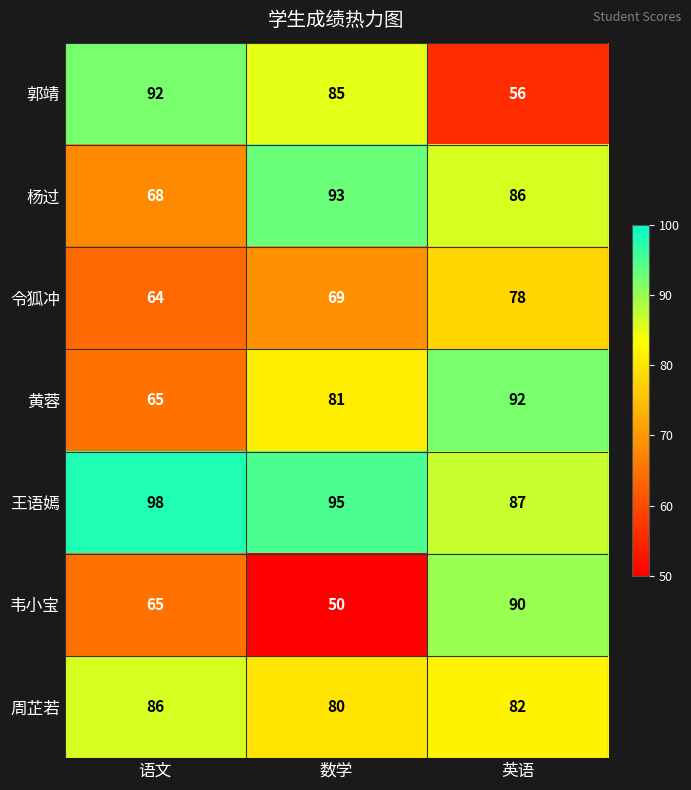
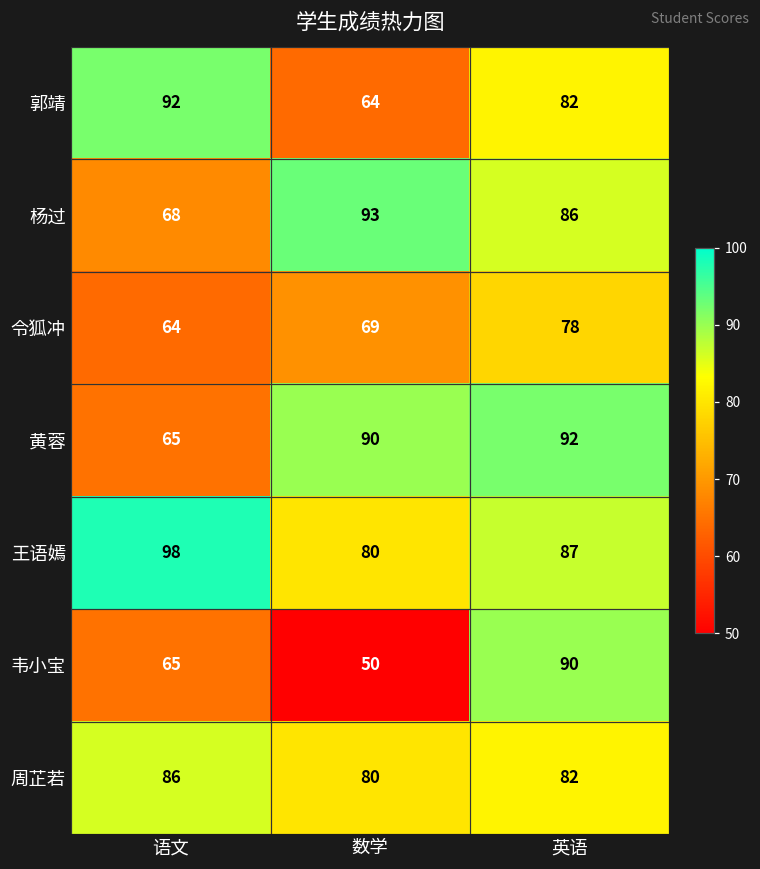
郭靖, 数学: 85 -> 64
郭靖, 英语: 56 -> 82
黄蓉, 数学: 81 -> 90
王语嫣, 数学: 95 -> 80
